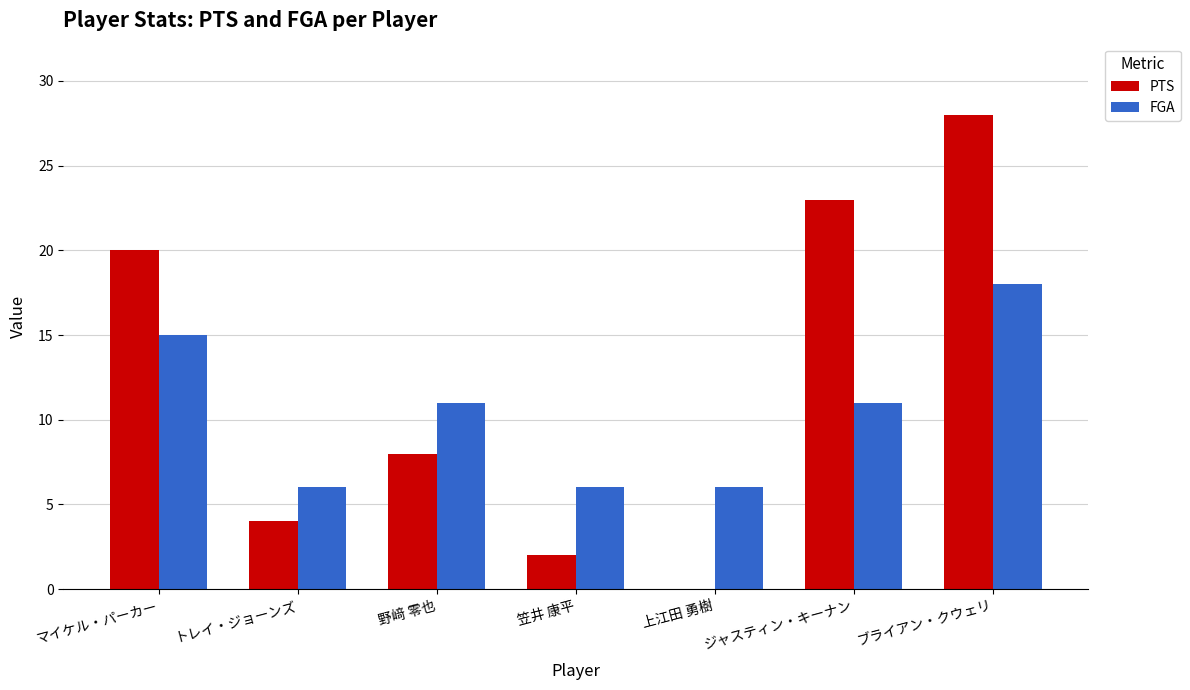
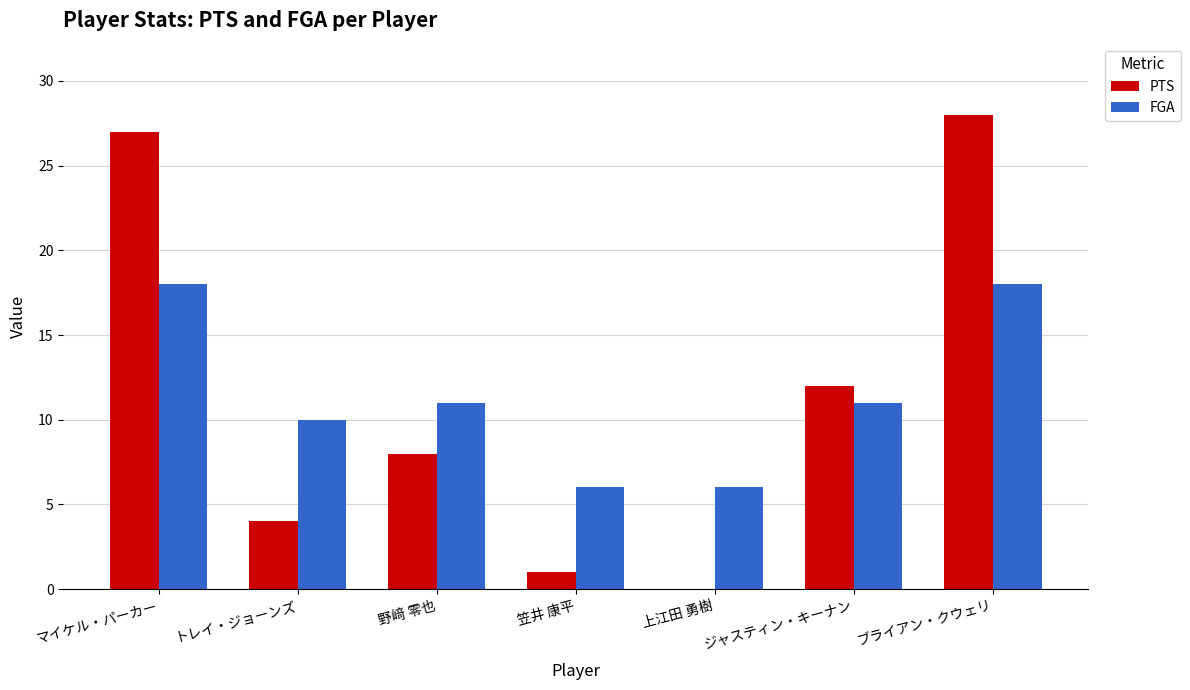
PTS, マイケル・パーカー: 20 -> 27
FGA, マイケル・パーカー: 15 -> 18
FGA, トレイ・ジョーンズ: 6 -> 10
PTS, 笠井 康平: 2 -> 1
PTS, ジャスティン・キーナン: 23 -> 12
